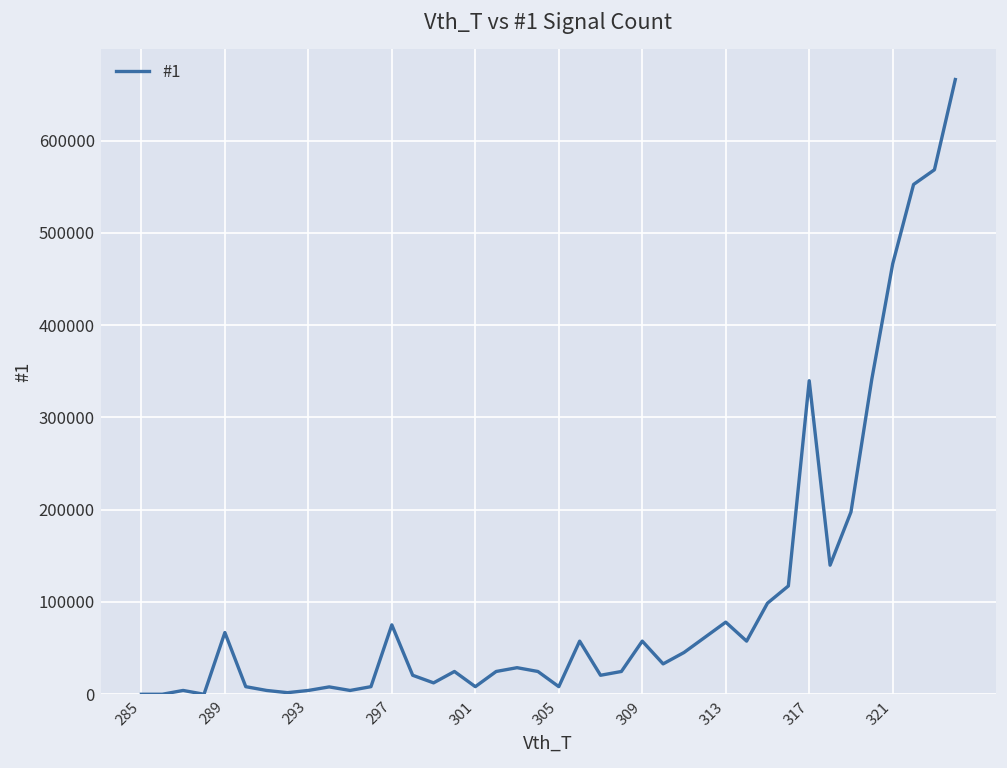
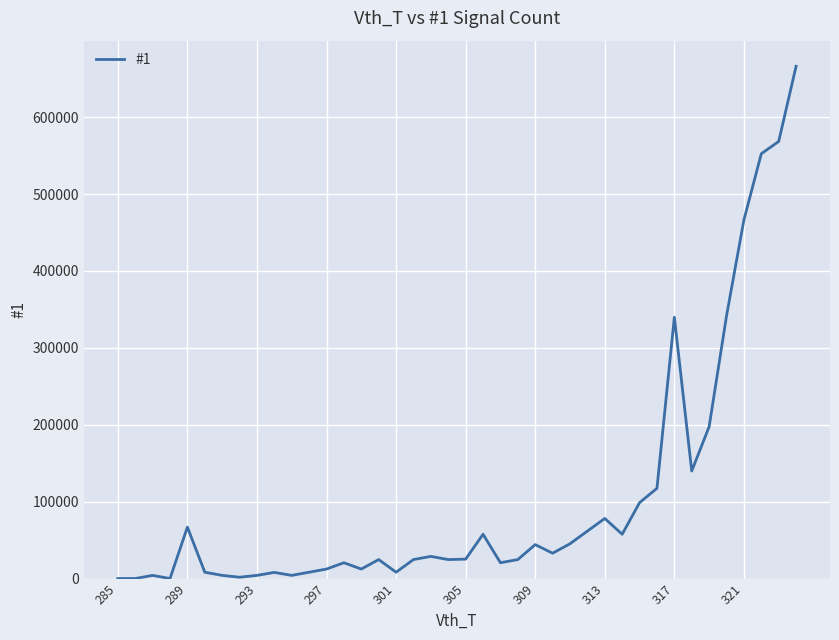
297: 80000 -> 10000
305: 10000 -> 30000
309: 60000 -> 40000
